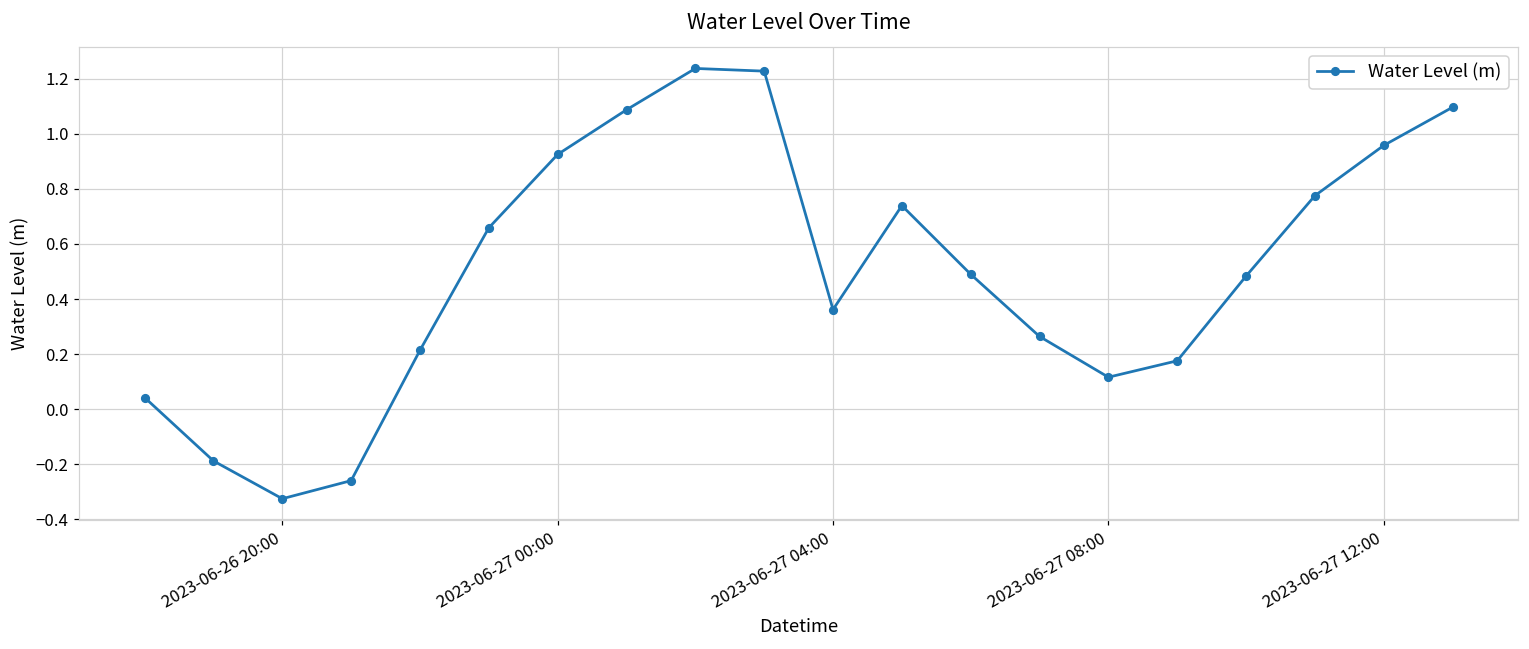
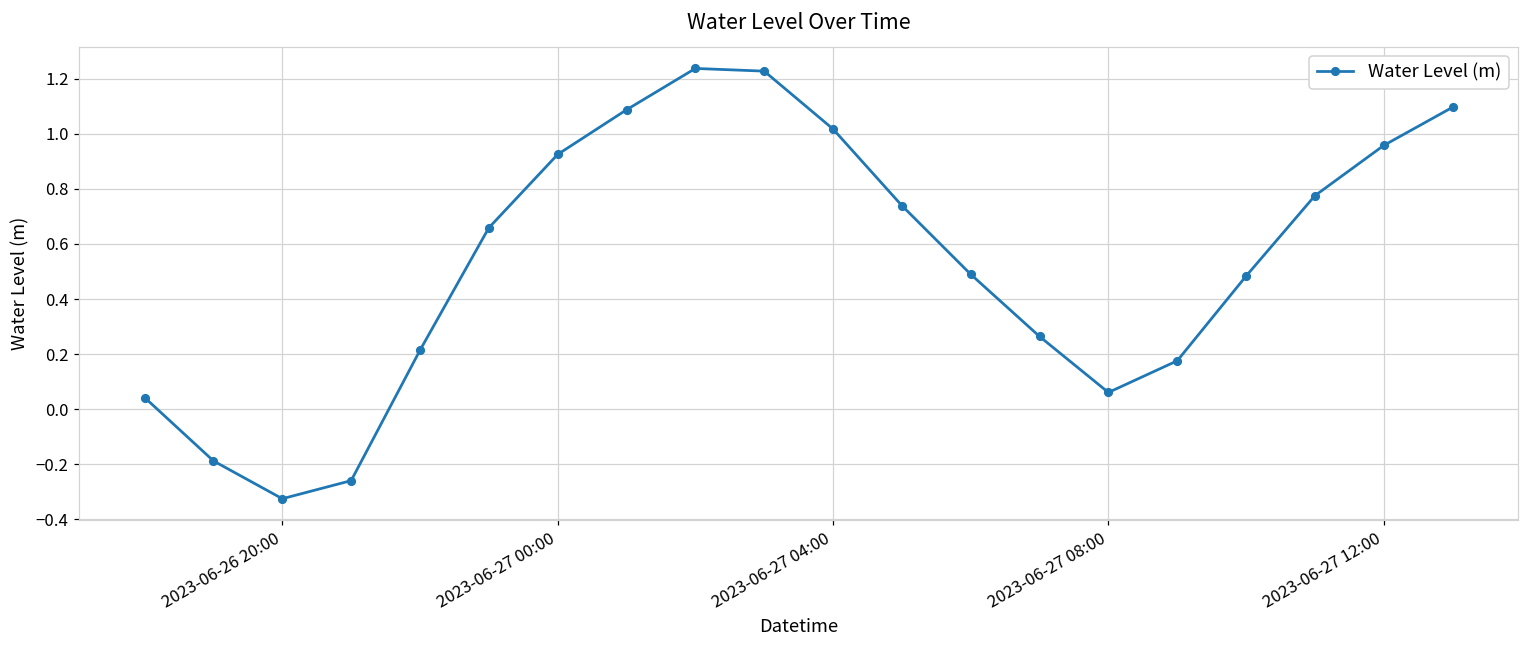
2023-06-27 04:00: 0.36 -> 1.02
2023-06-27 08:00: 0.12 -> 0.06
